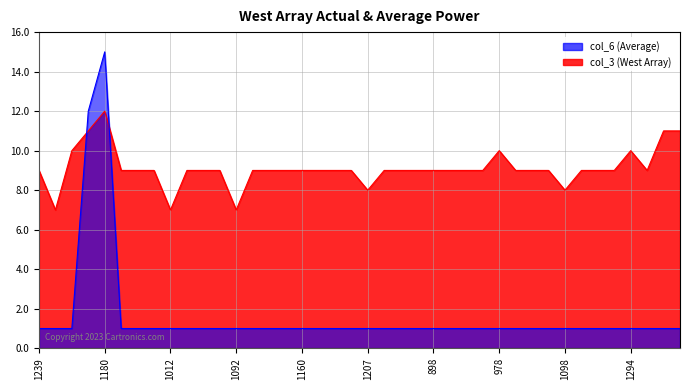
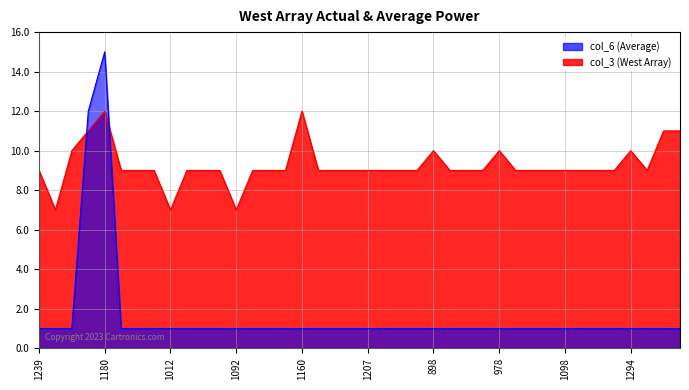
col_3 (West Array), 1160: 9 -> 12
col_3 (West Array), 1207: 8 -> 9
col_3 (West Array), 898: 9 -> 10
col_3 (West Array), 1098: 8 -> 9
